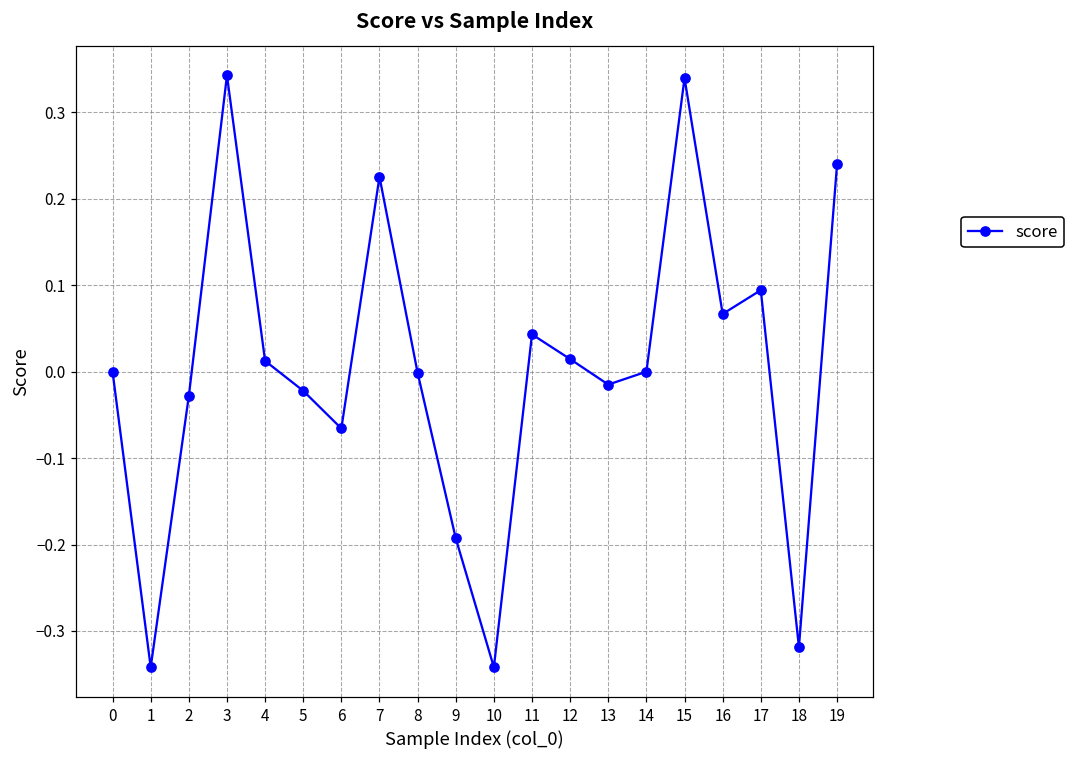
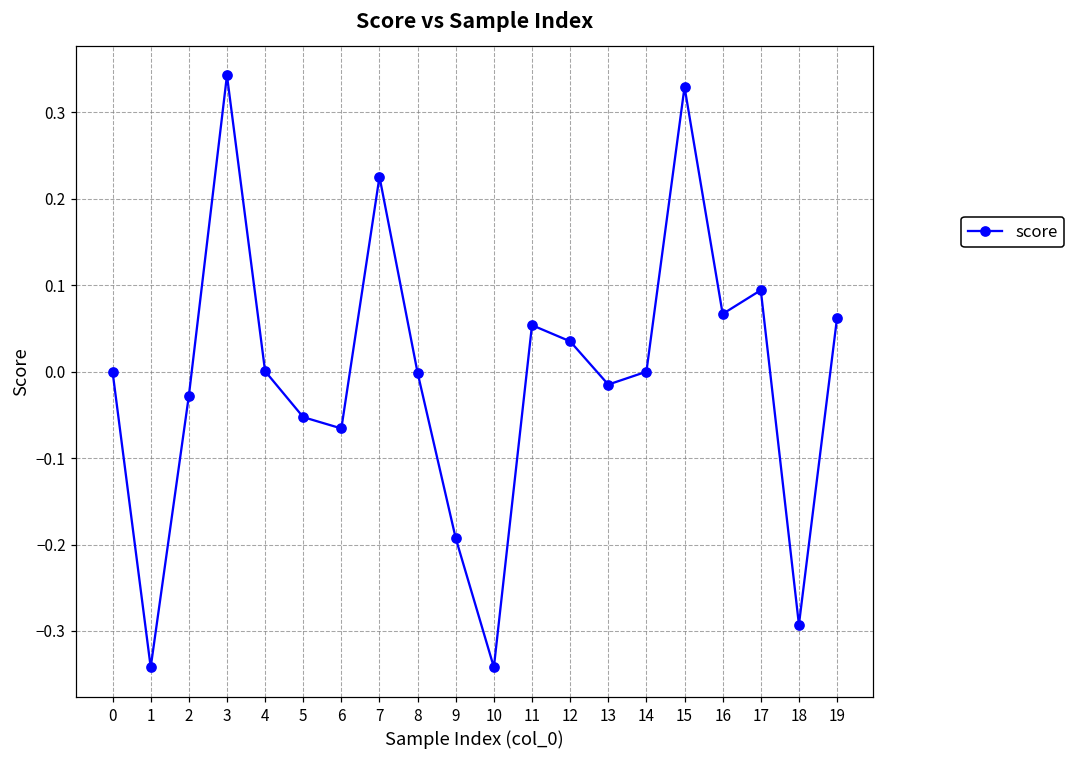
4: 0.01 -> 0.00
5: -0.02 -> -0.05
11: 0.04 -> 0.05
12: 0.01 -> 0.04
15: 0.34 -> 0.33
18: -0.32 -> -0.29
19: 0.24 -> 0.06
